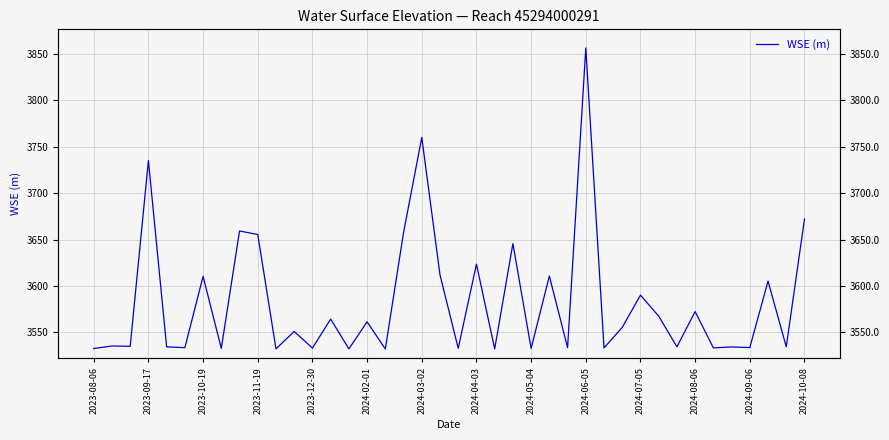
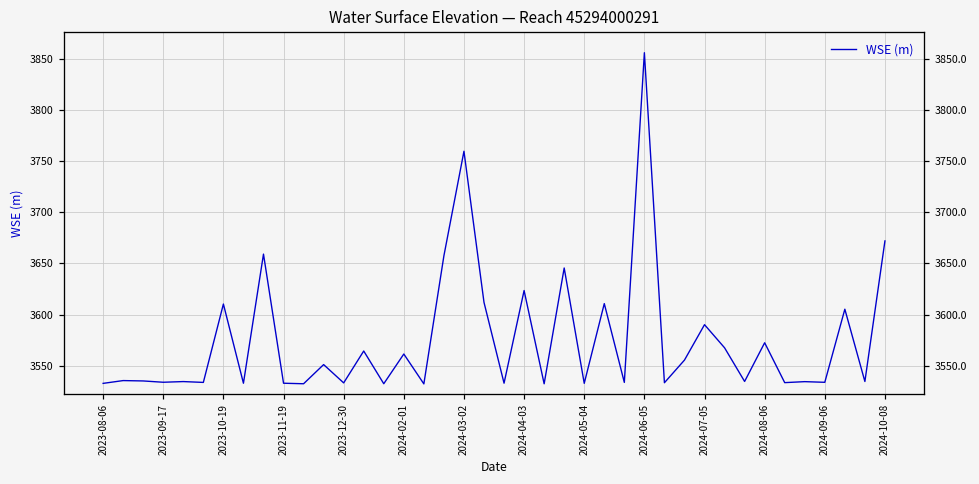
2023-09-17: 3730 -> 3530
2023-11-19: 3660 -> 3530
